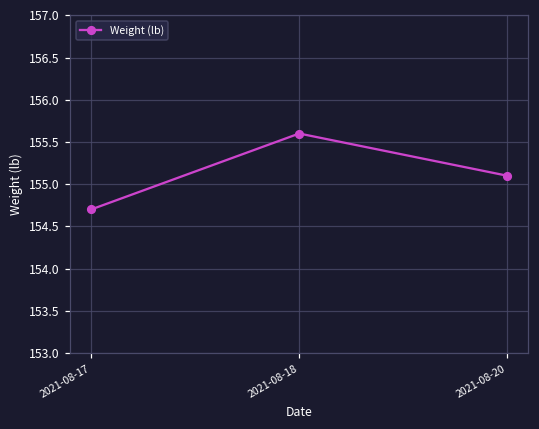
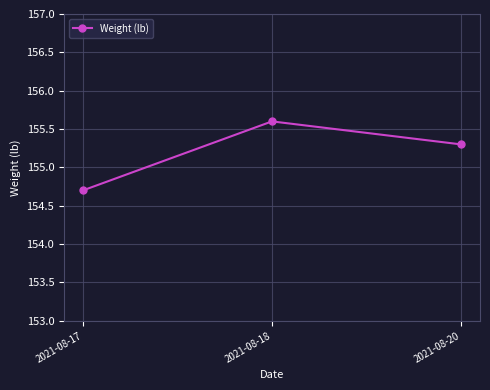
2021-08-20: 155.1 -> 155.3
